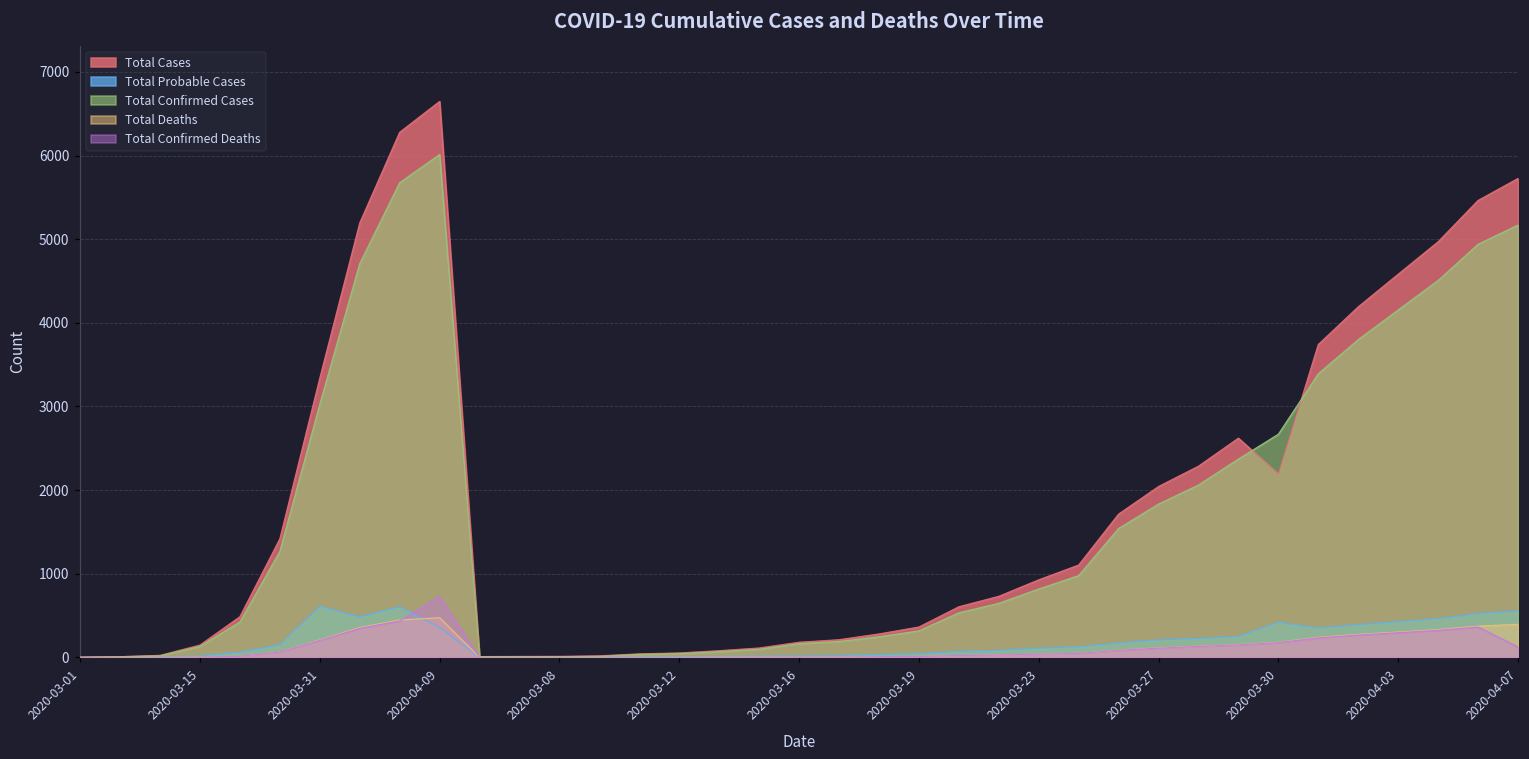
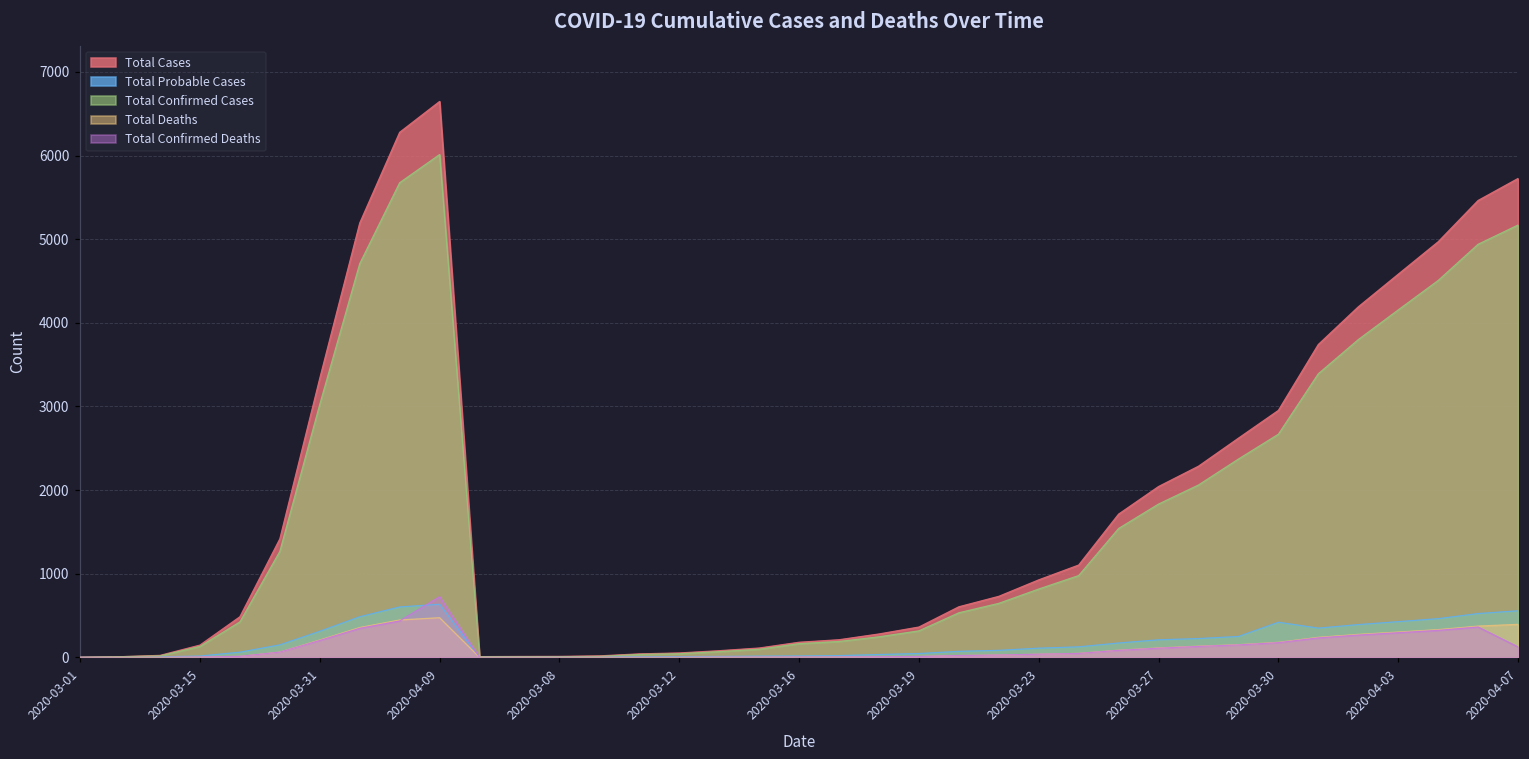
Total Probable Cases, 2020-03-31: 600 -> 300
Total Probable Cases, 2020-04-09: 400 -> 600
Total Cases, 2020-03-30: 2200 -> 3000
